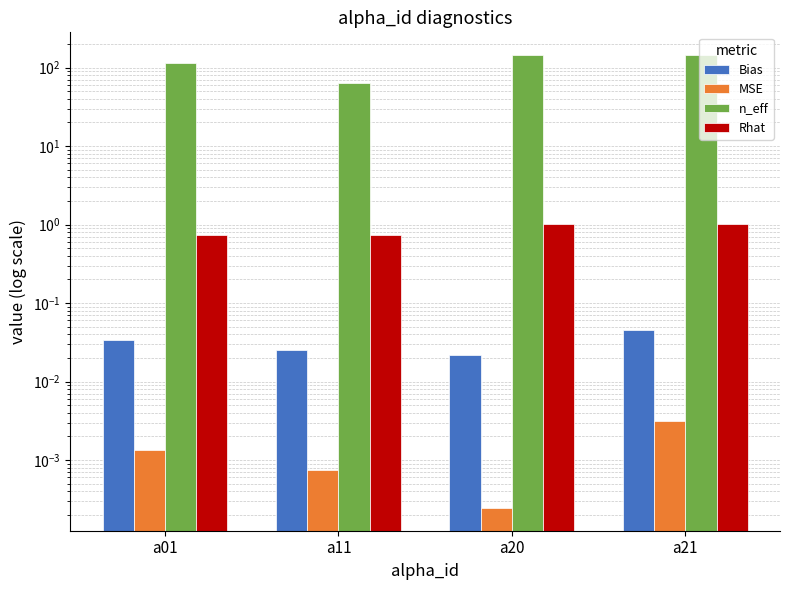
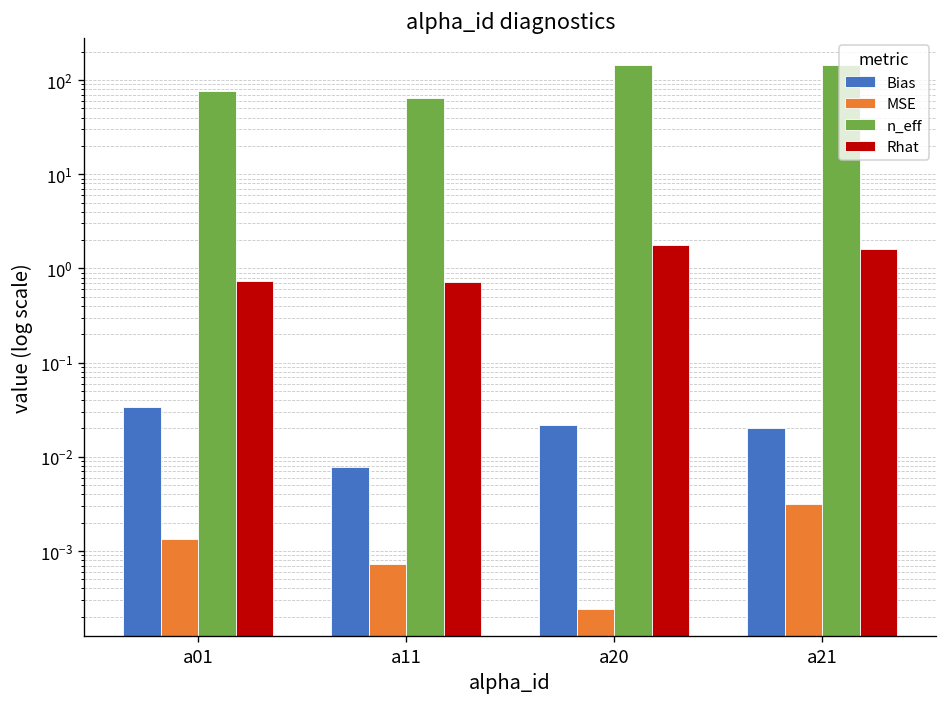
n_eff, a01: 110 -> 80
Bias, a11: 0.025 -> 0.008
Rhat, a20: 1.0 -> 1.8
Bias, a21: 0.05 -> 0.020
Rhat, a21: 1.0 -> 1.6
